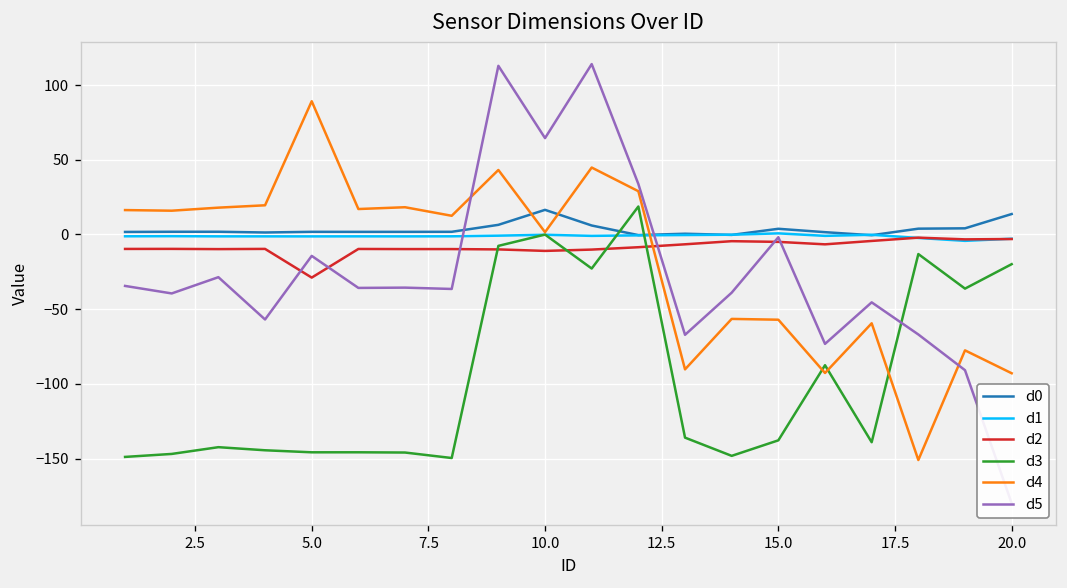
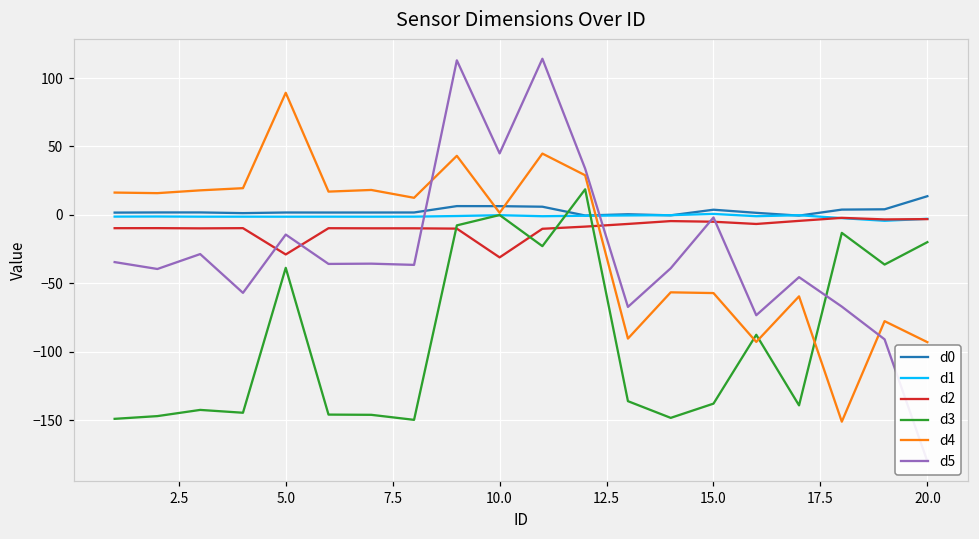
d3, 5.0: -146 -> -39
d0, 10.0: 16 -> 6
d2, 10.0: -11 -> -31
d5, 10.0: 65 -> 45
